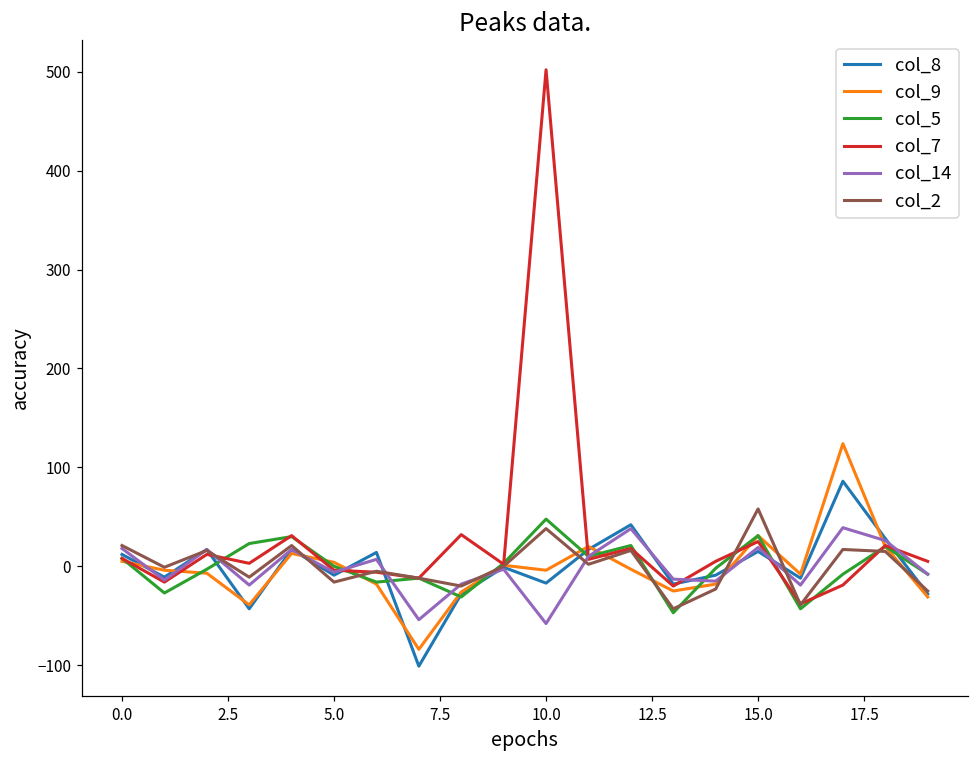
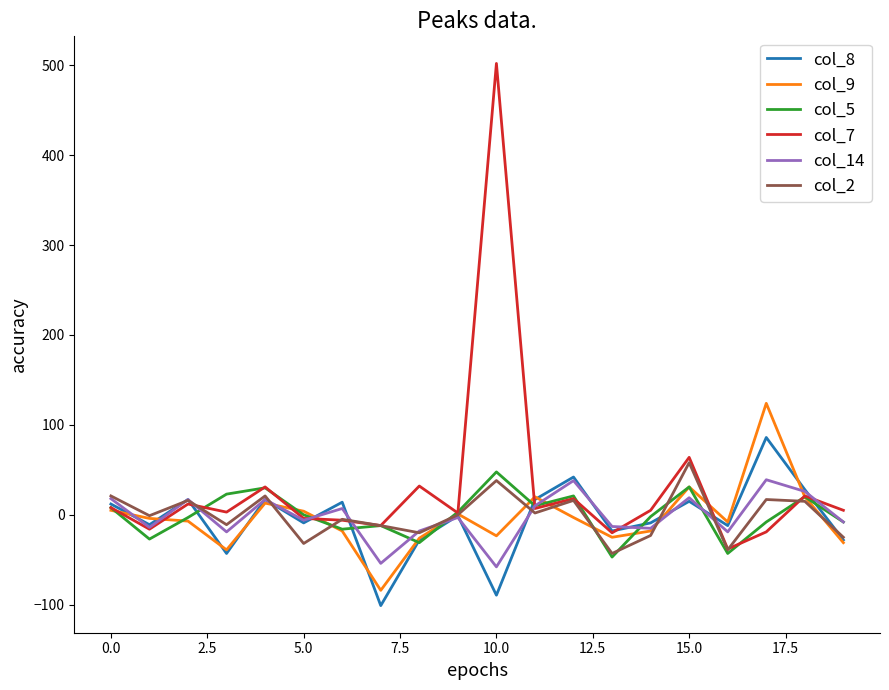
col_2, 5.0: -20 -> -30
col_8, 10.0: -20 -> -90
col_9, 10.0: 0 -> -20
col_7, 15.0: 30 -> 60
